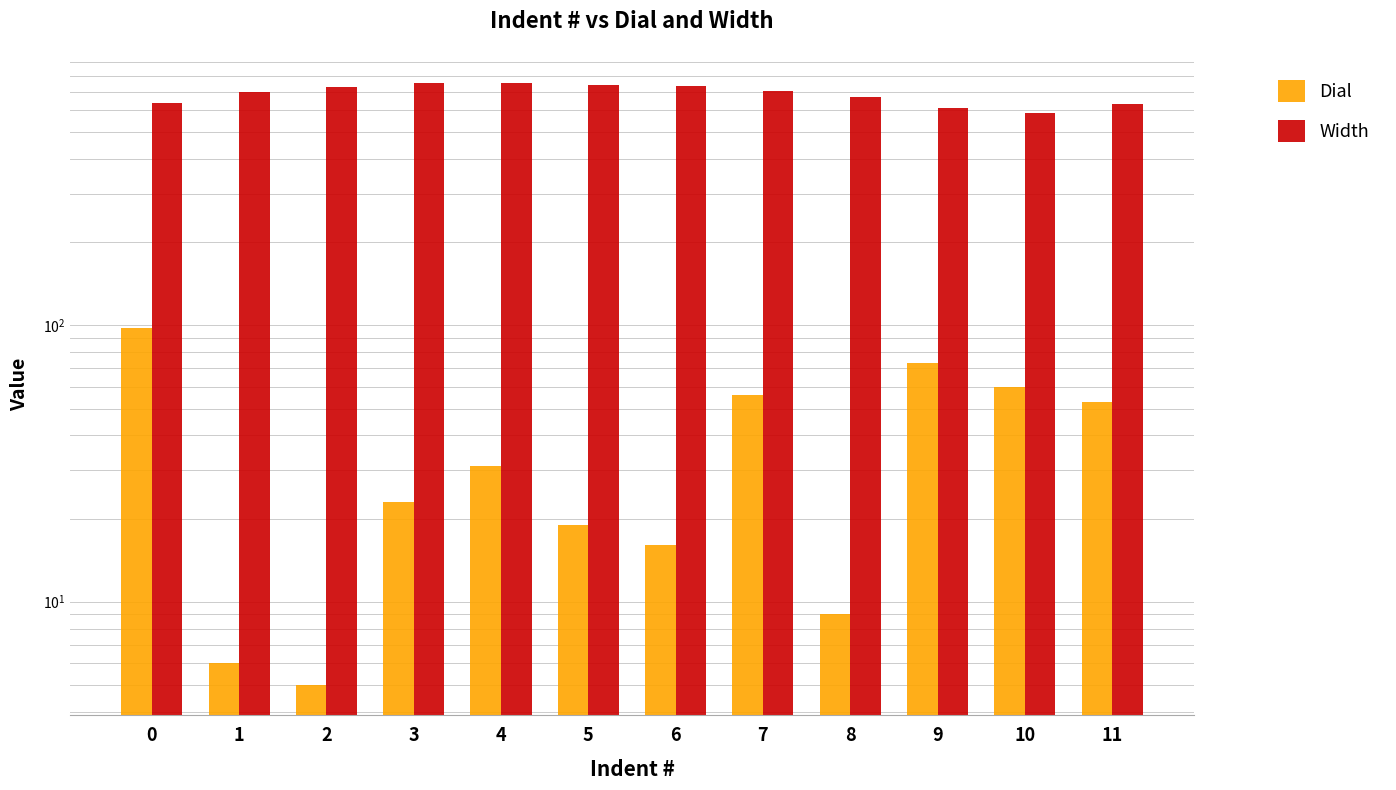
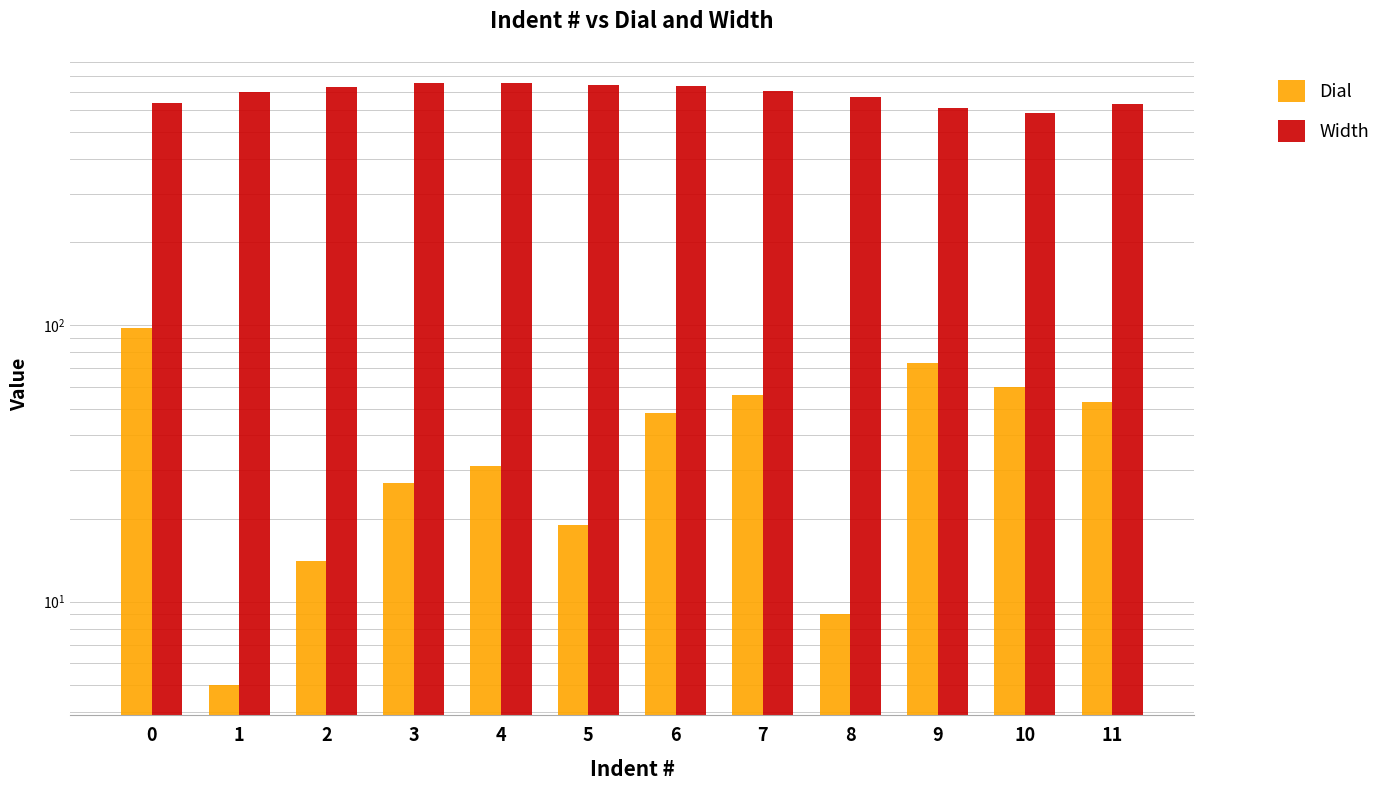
Dial, 1: 6 -> 5
Dial, 2: 5 -> 14
Dial, 3: 23 -> 27
Dial, 6: 16 -> 48
